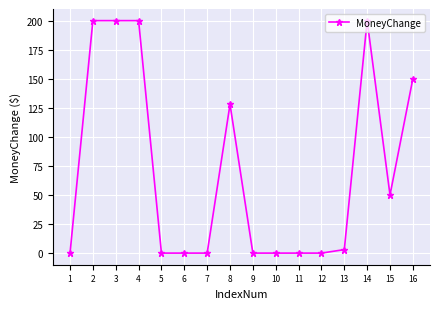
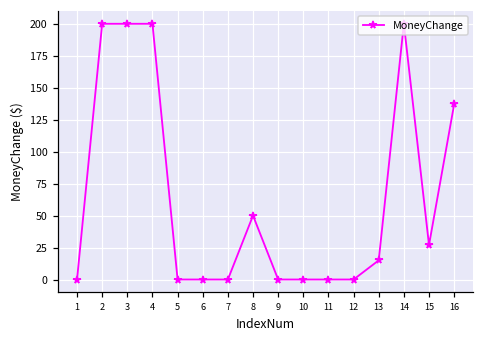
8: 128 -> 50
13: 3 -> 15
15: 50 -> 27
16: 150 -> 137
